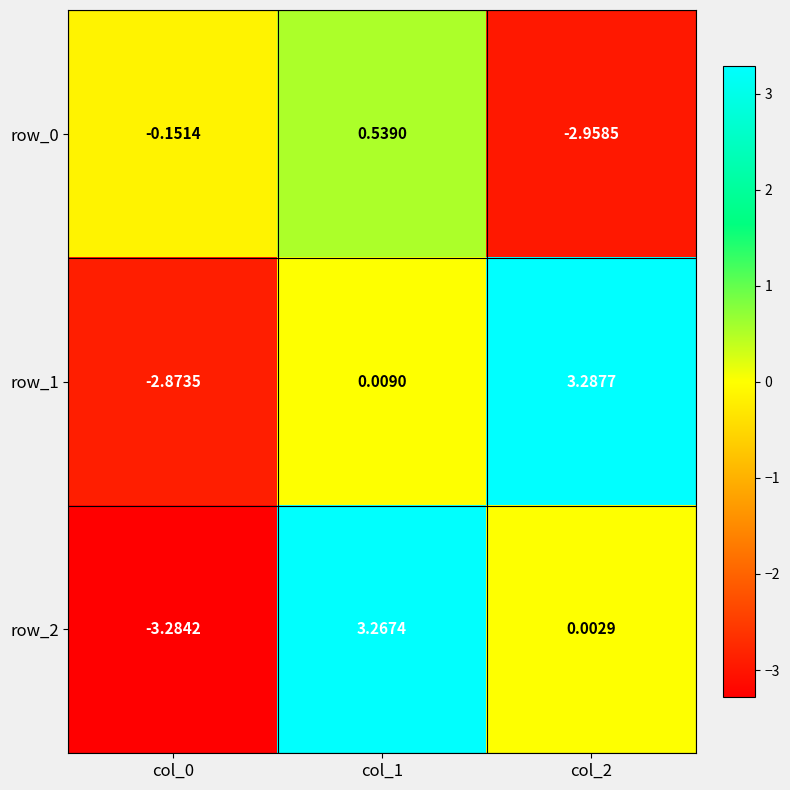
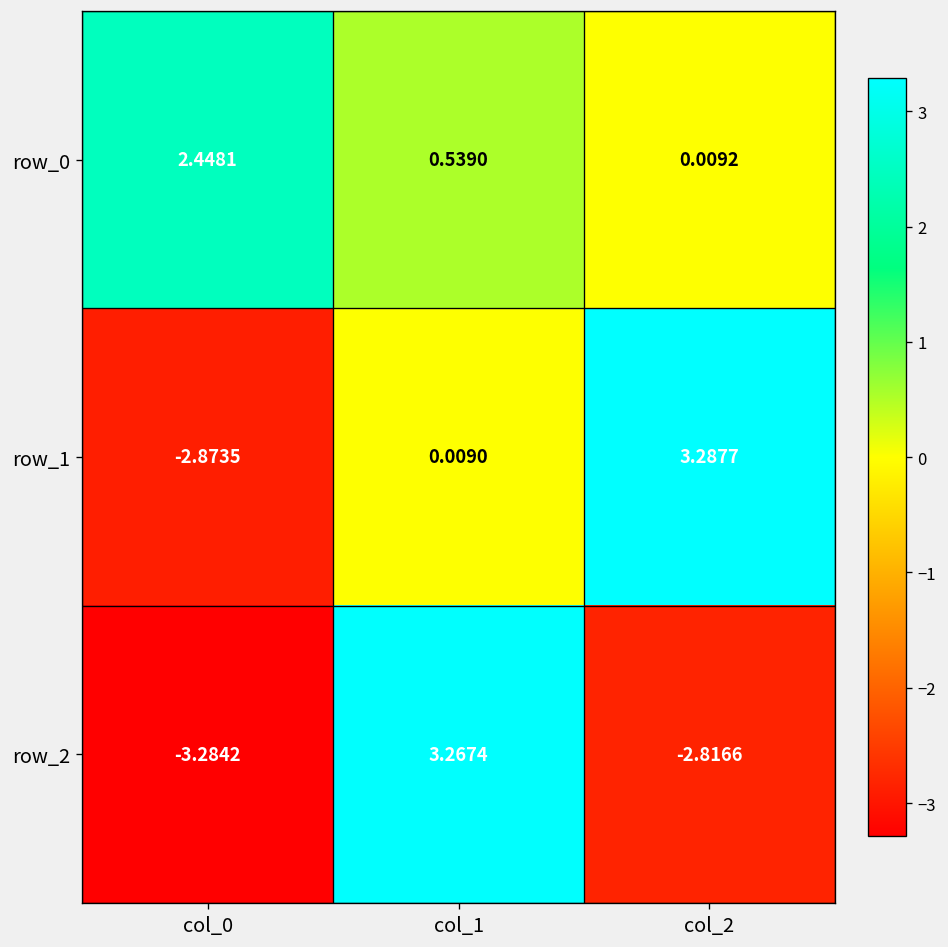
row_0, col_0: -0.1514 -> 2.4481
row_0, col_2: -2.9585 -> 0.0092
row_2, col_2: 0.0029 -> -2.8166
